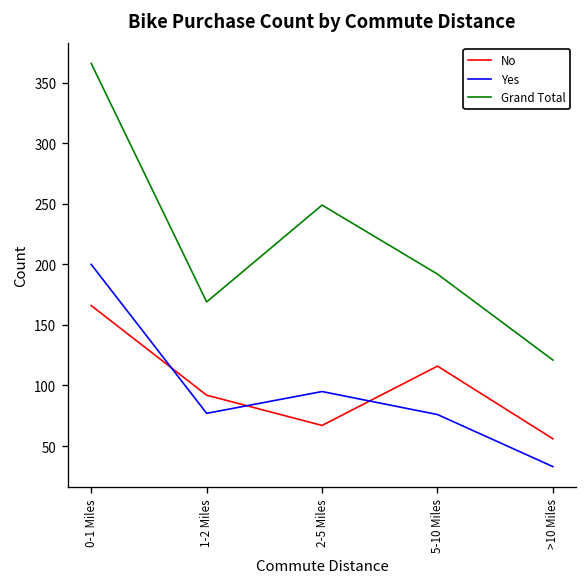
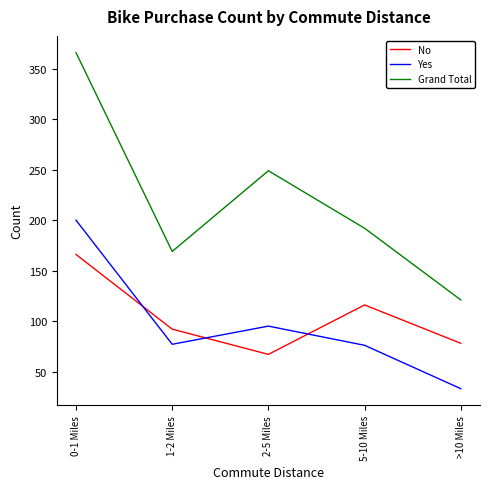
No, >10 Miles: 56 -> 78
